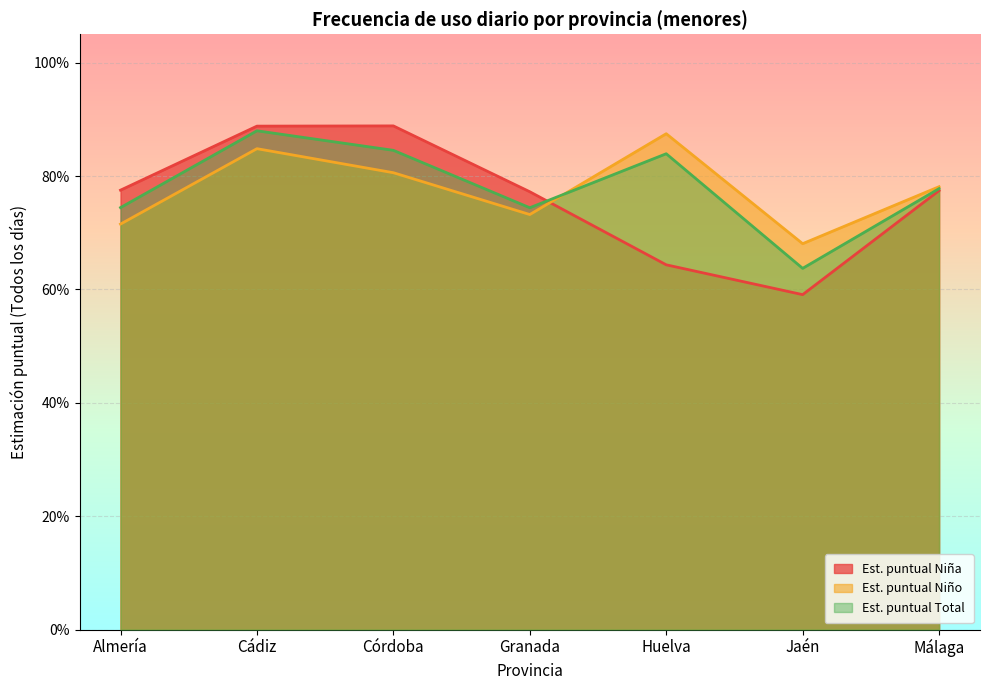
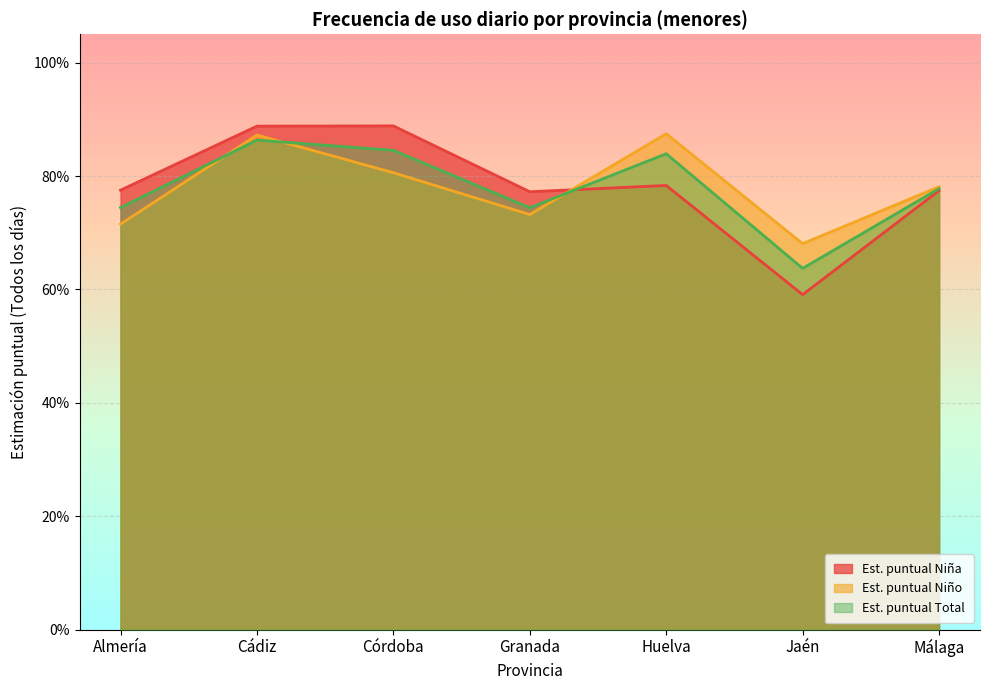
Est. puntual Niño, Cádiz: 85% -> 87%
Est. puntual Total, Cádiz: 88% -> 86%
Est. puntual Niña, Huelva: 64% -> 78%
